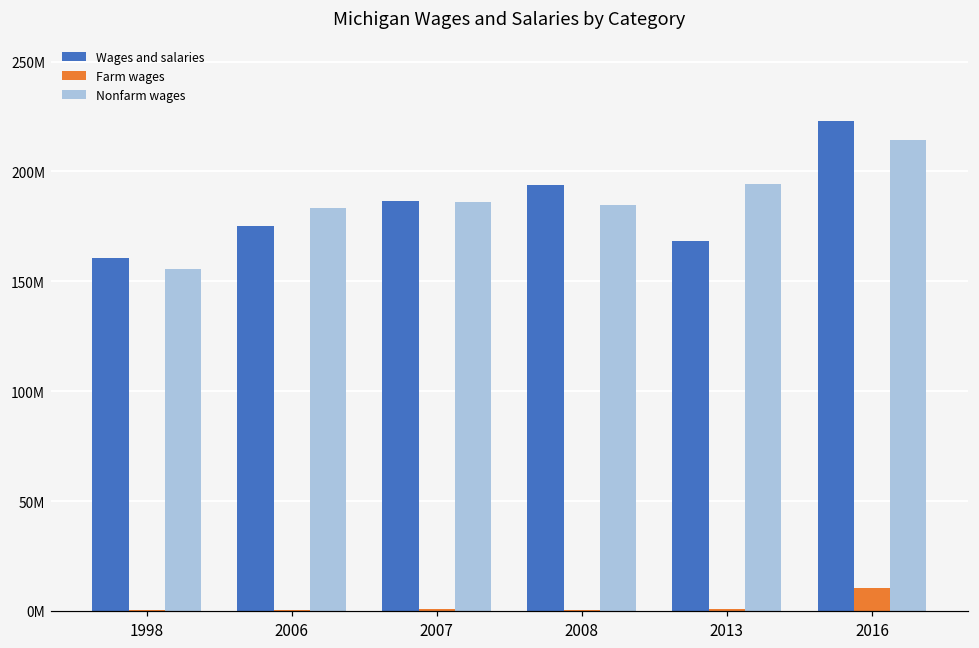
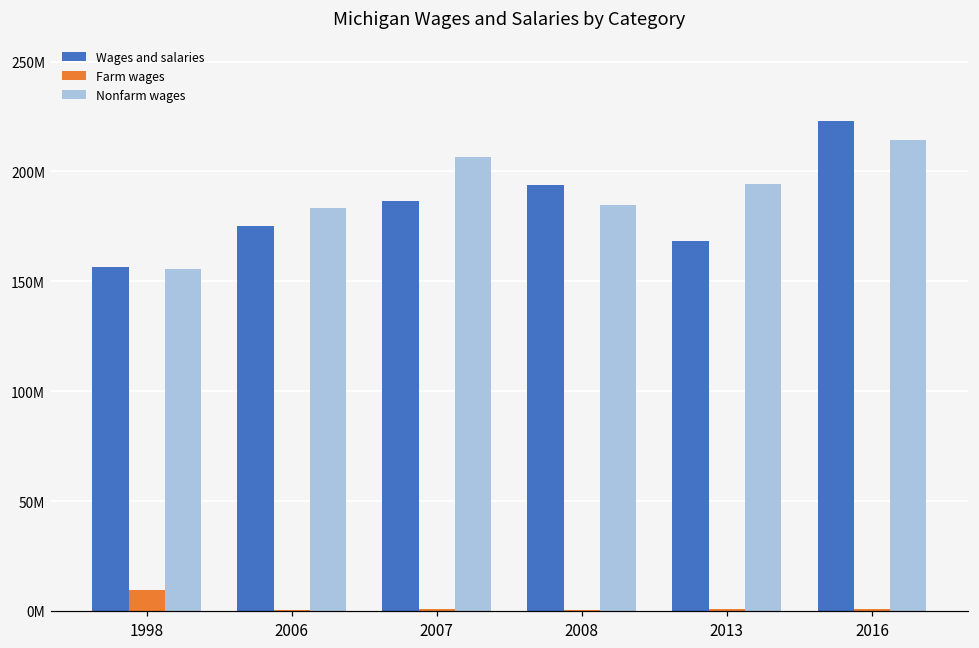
Wages and salaries, 1998: 161000000 -> 156000000
Farm wages, 1998: 1000000 -> 10000000
Nonfarm wages, 2007: 186000000 -> 207000000
Farm wages, 2016: 10000000 -> 1000000
